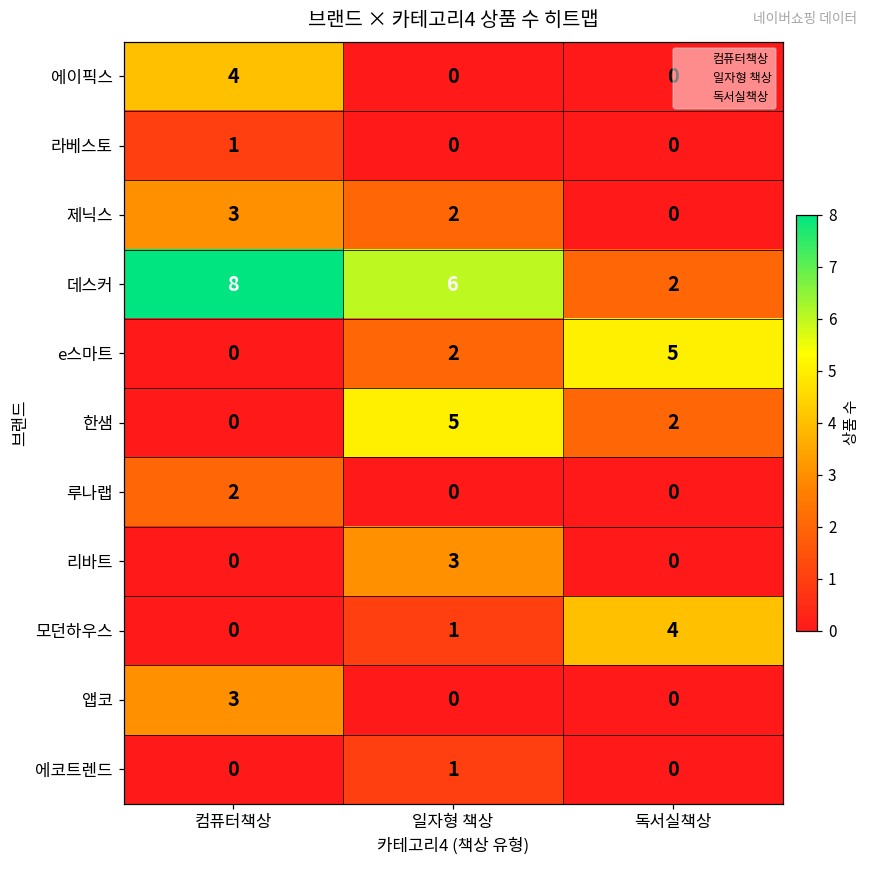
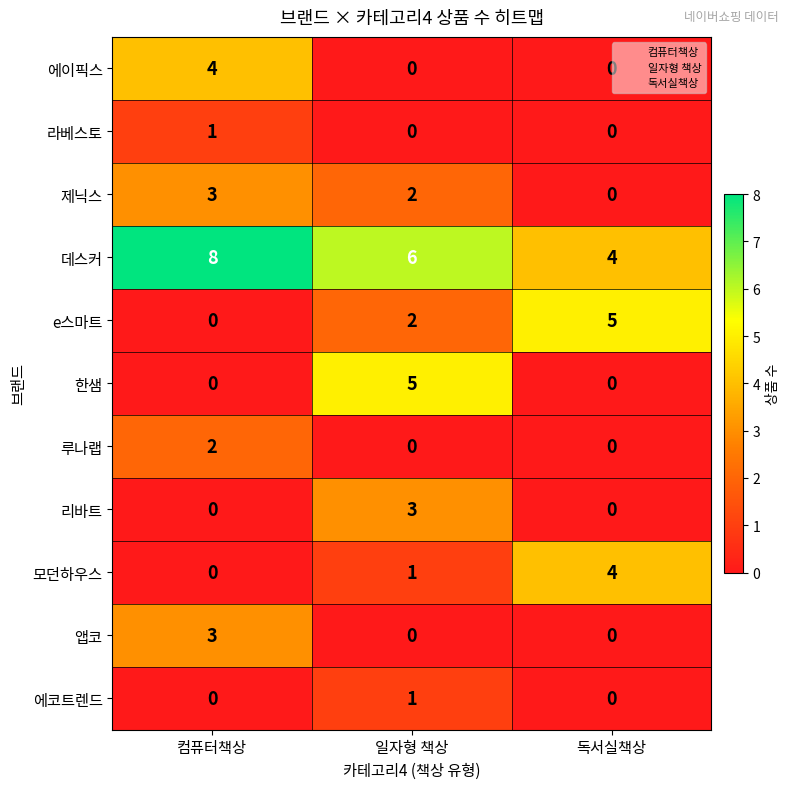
데스커, 독서실책상: 2 -> 4
한샘, 독서실책상: 2 -> 0
